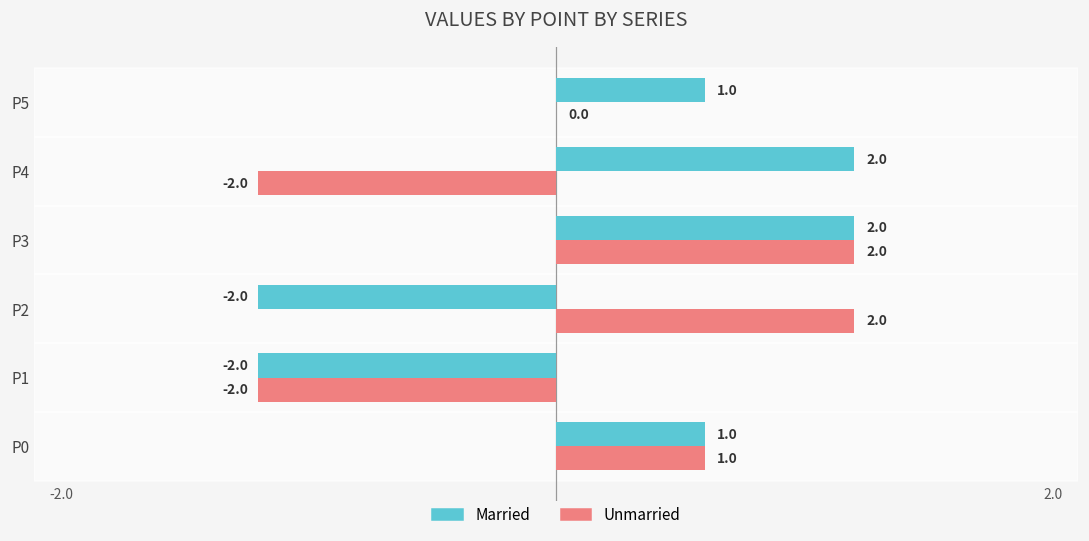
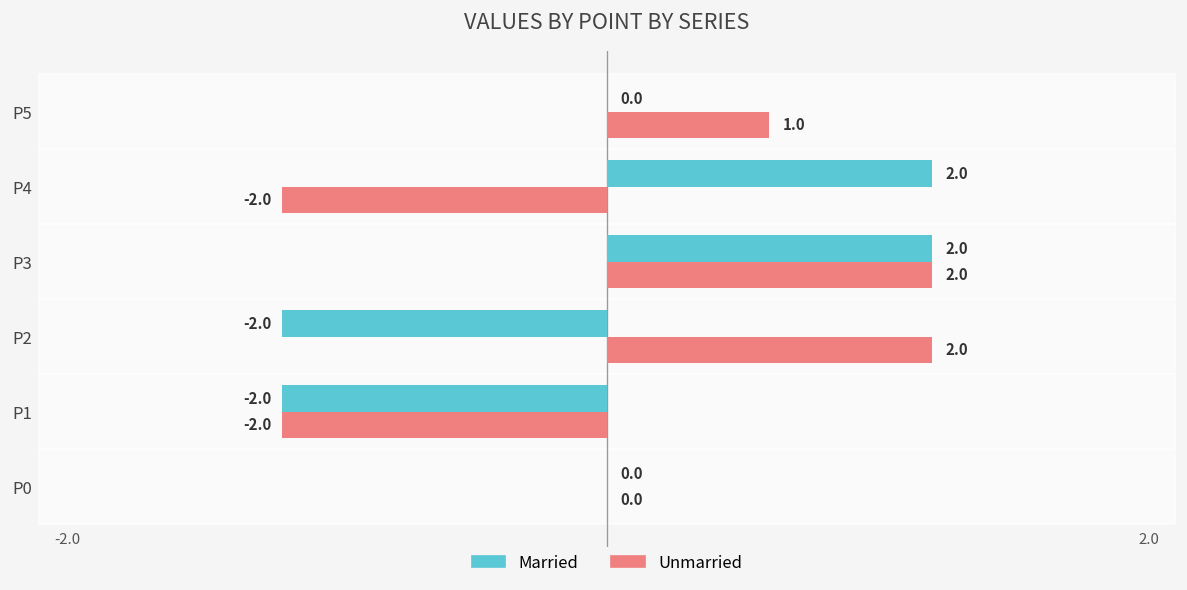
Married, P5: 1.0 -> 0.0
Unmarried, P5: 0.0 -> 1.0
Married, P0: 1.0 -> 0.0
Unmarried, P0: 1.0 -> 0.0
